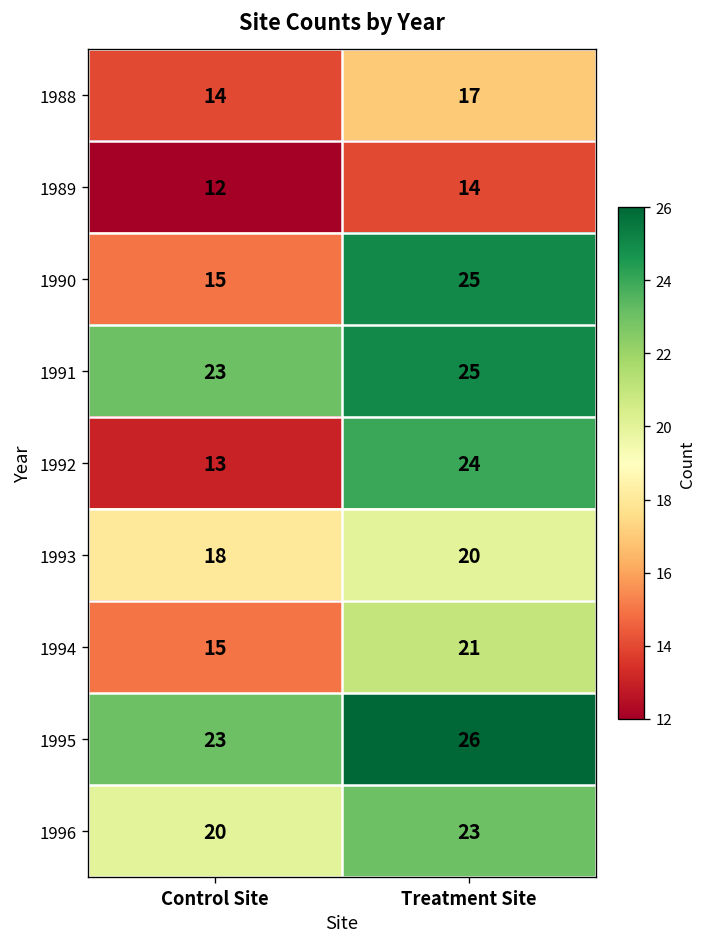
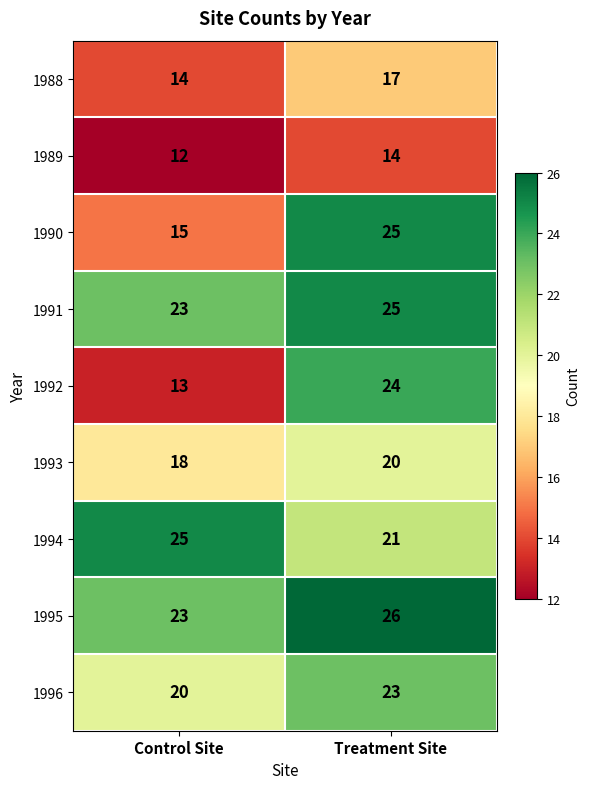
1994, Control Site: 15 -> 25
